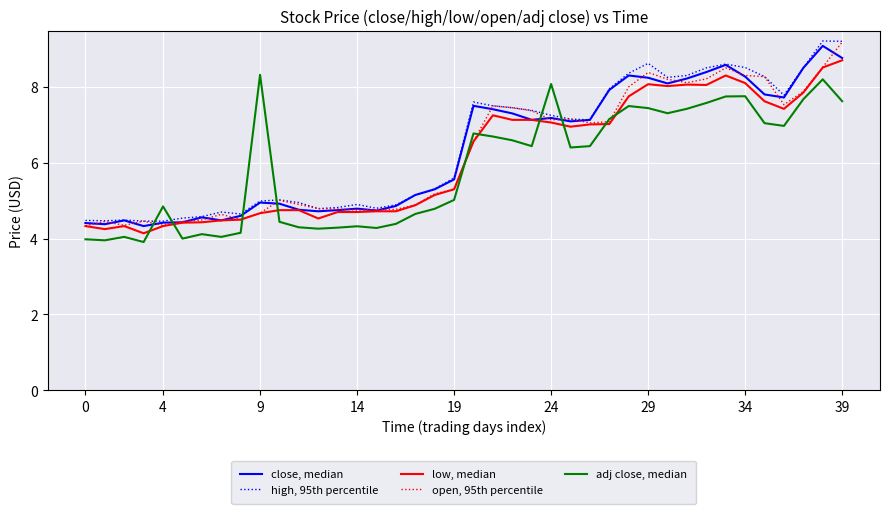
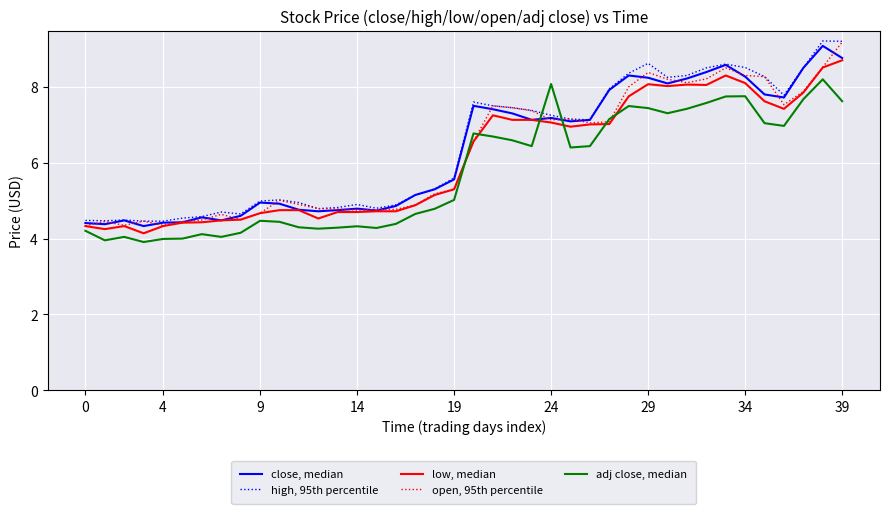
adj close, median, 0: 4.0 -> 4.2
adj close, median, 4: 4.8 -> 4.0
adj close, median, 9: 8.3 -> 4.5
